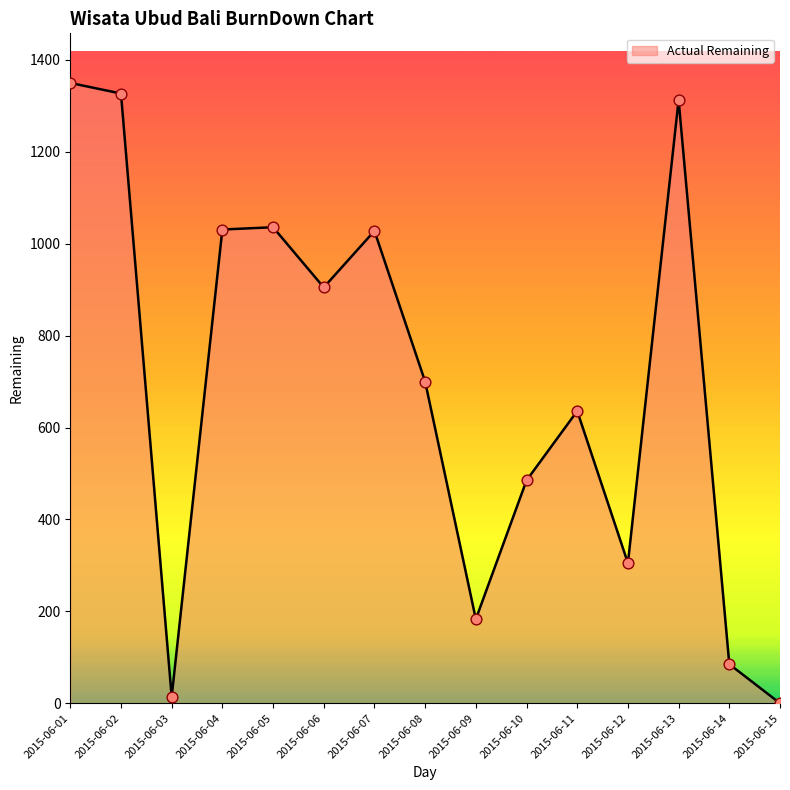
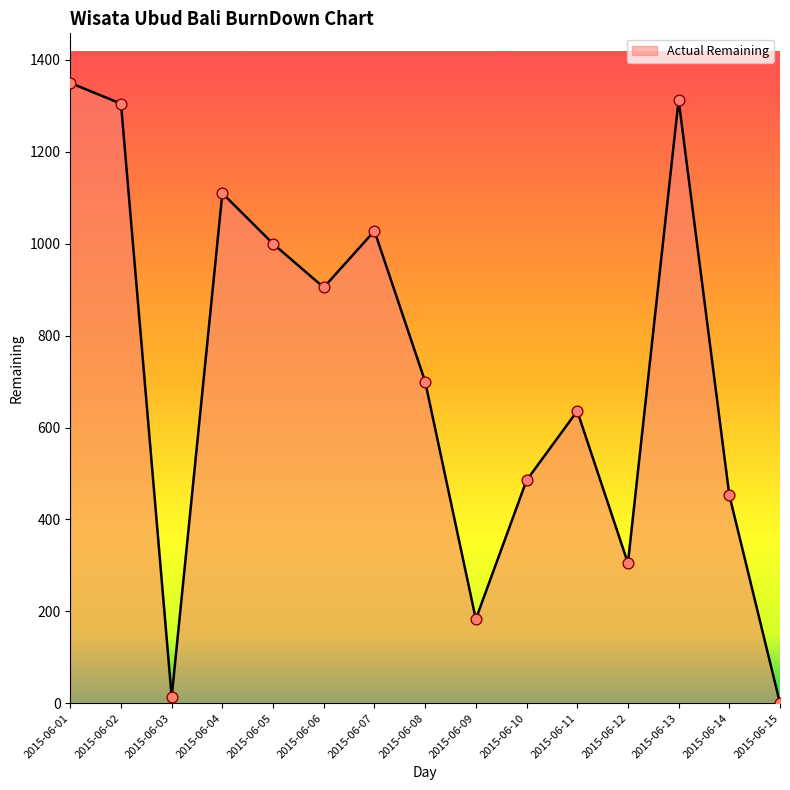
2015-06-02: 1330 -> 1310
2015-06-04: 1030 -> 1110
2015-06-05: 1040 -> 1000
2015-06-14: 90 -> 450
